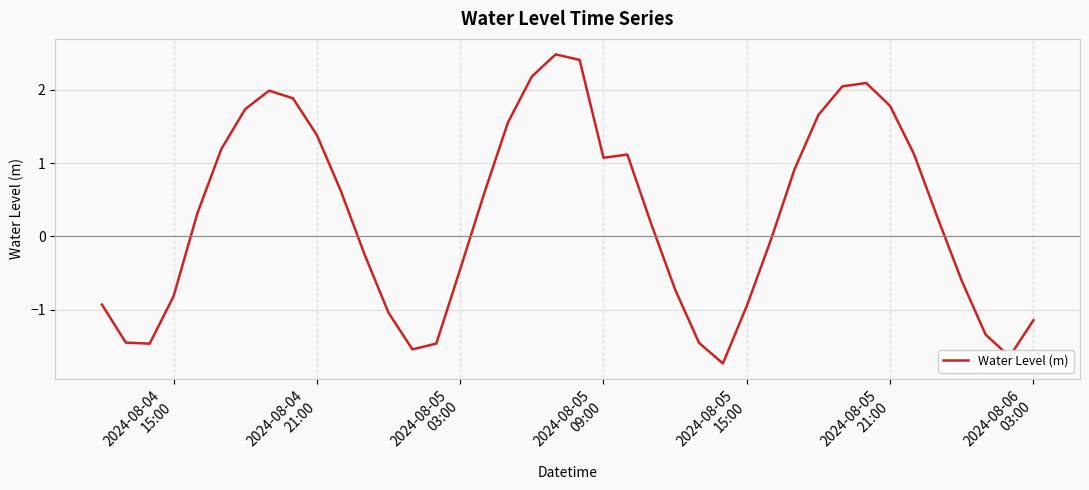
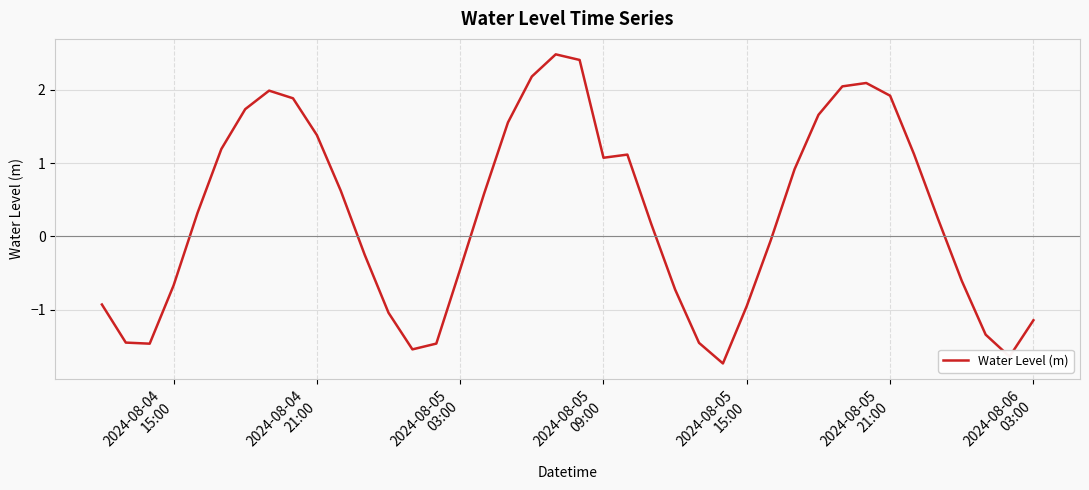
2024-08-04 15:00: -0.8 -> -0.7
2024-08-05 21:00: 1.8 -> 1.9
